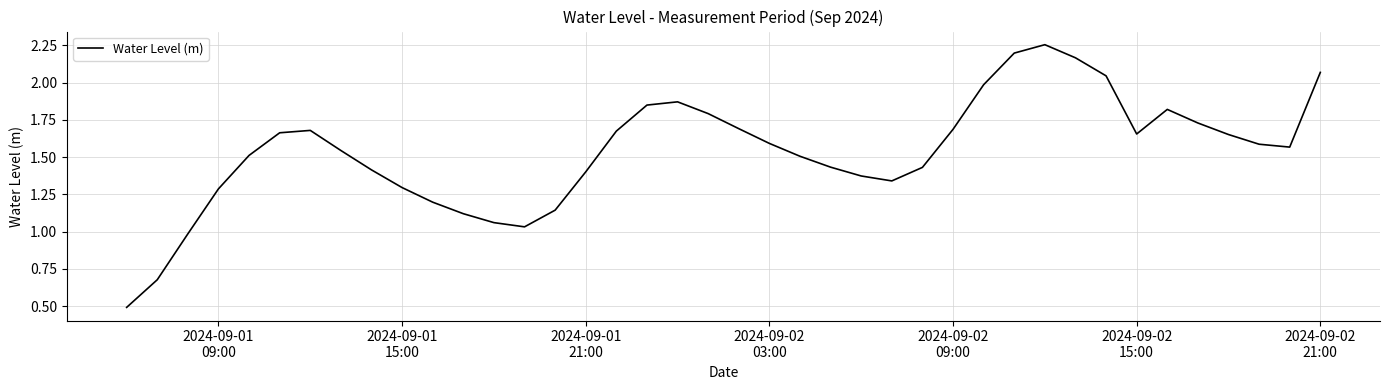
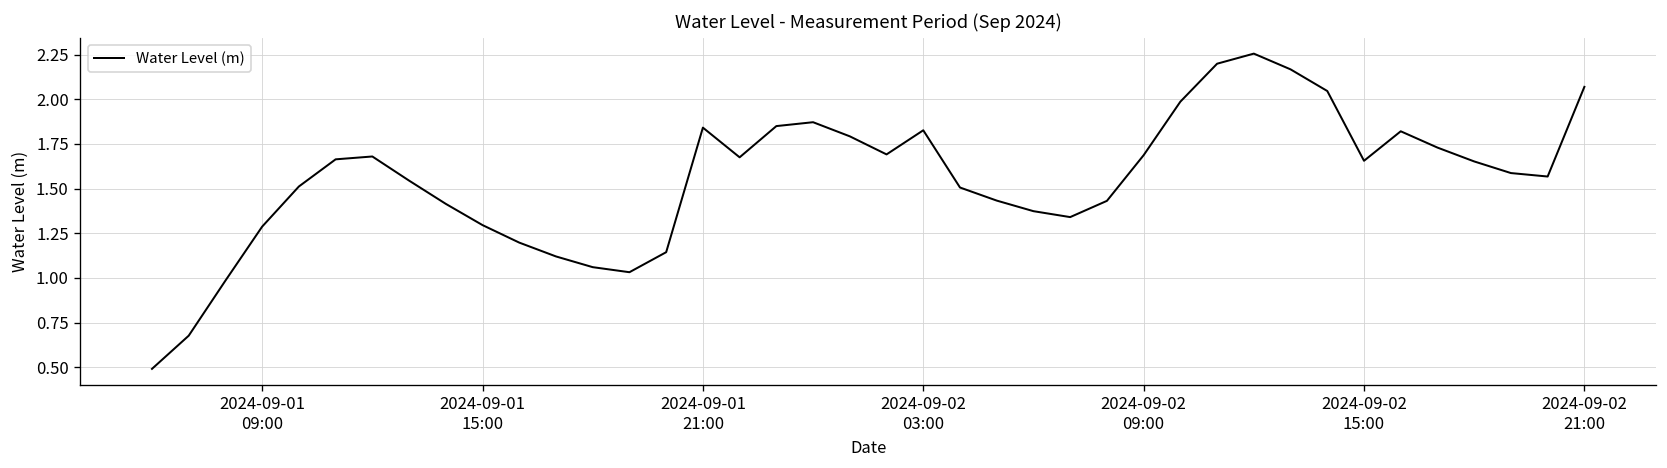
2024-09-01 21:00: 1.40 -> 1.84
2024-09-02 03:00: 1.59 -> 1.83
